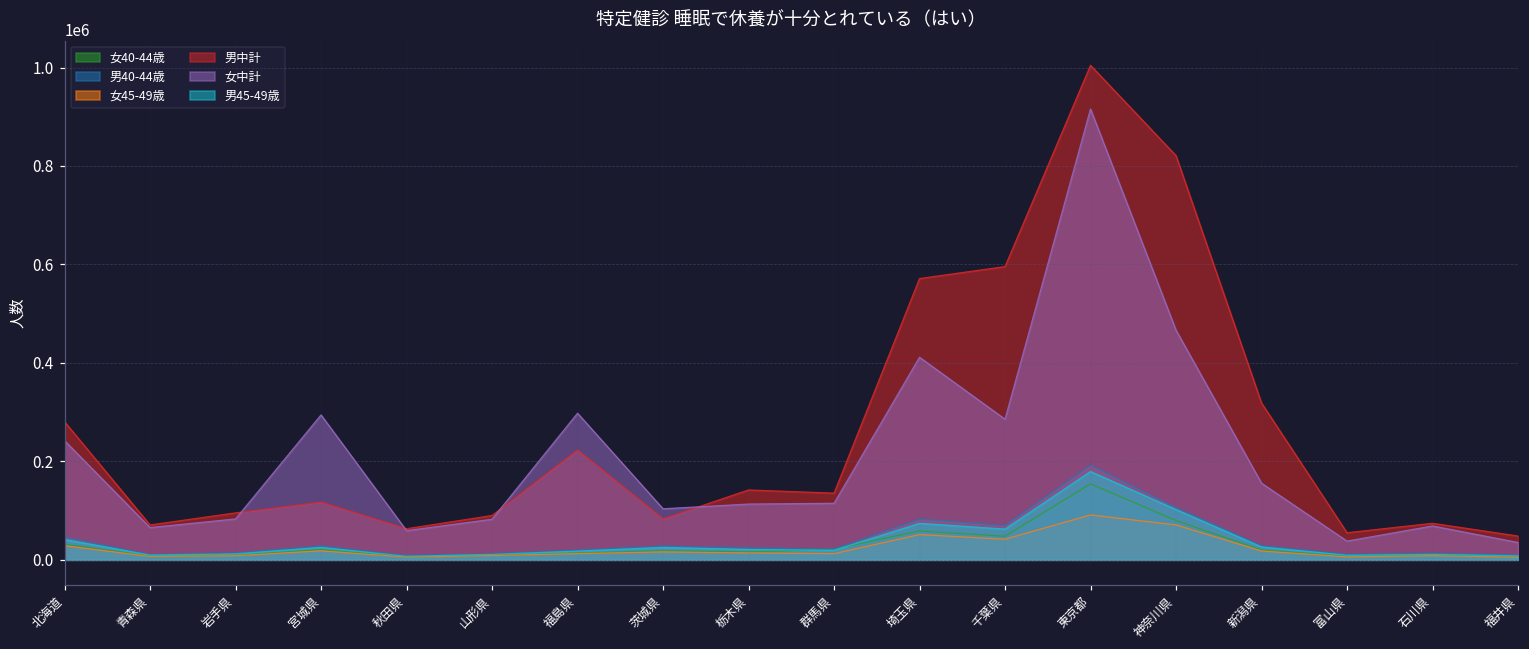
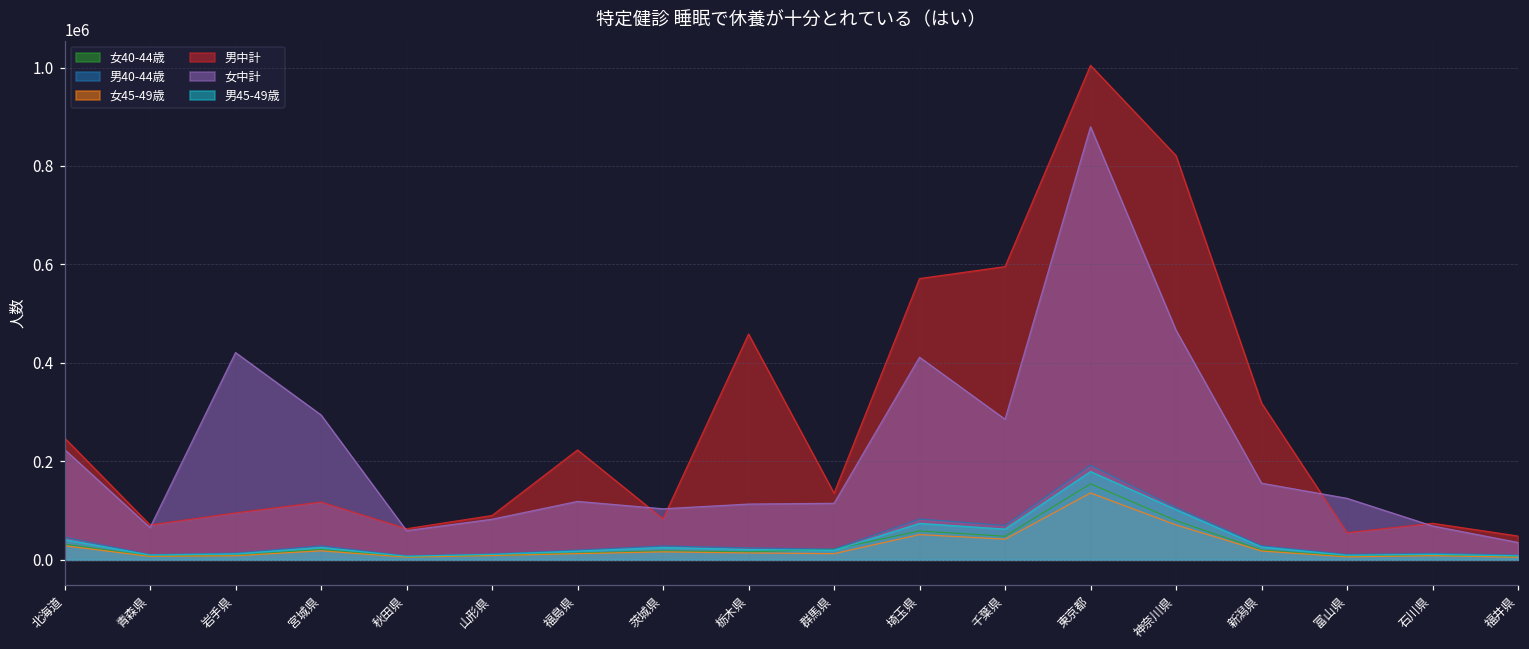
男中計, 北海道: 280000 -> 250000
女中計, 北海道: 240000 -> 220000
女中計, 岩手県: 80000 -> 420000
女中計, 福島県: 300000 -> 120000
男中計, 栃木県: 140000 -> 460000
女45-49歳, 東京都: 90000 -> 140000
女中計, 東京都: 920000 -> 880000
女中計, 富山県: 40000 -> 120000
